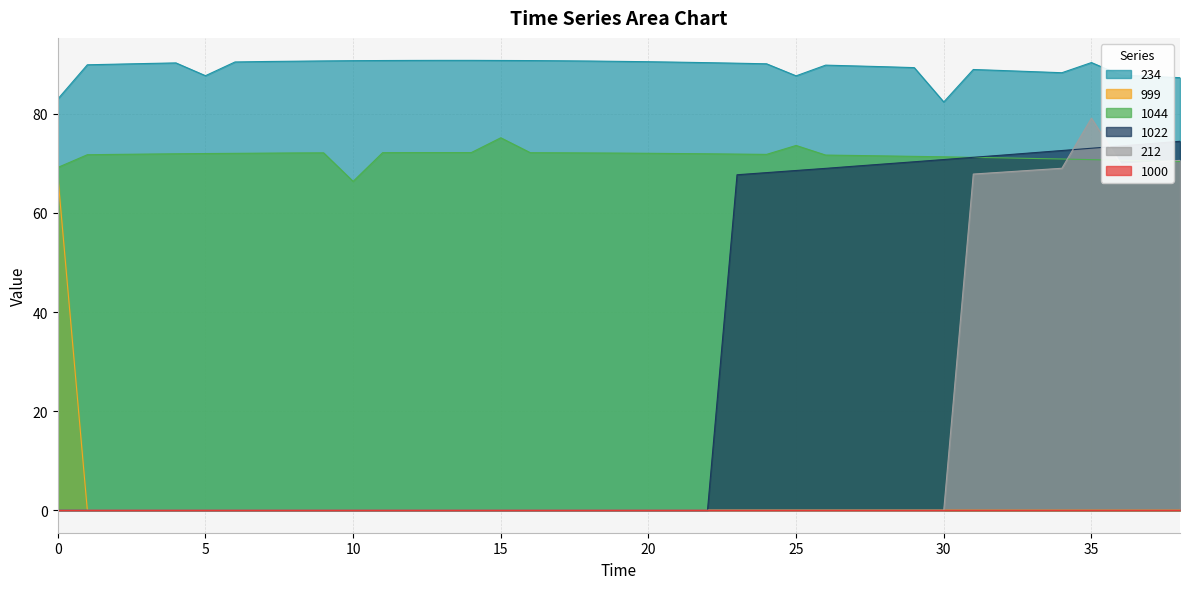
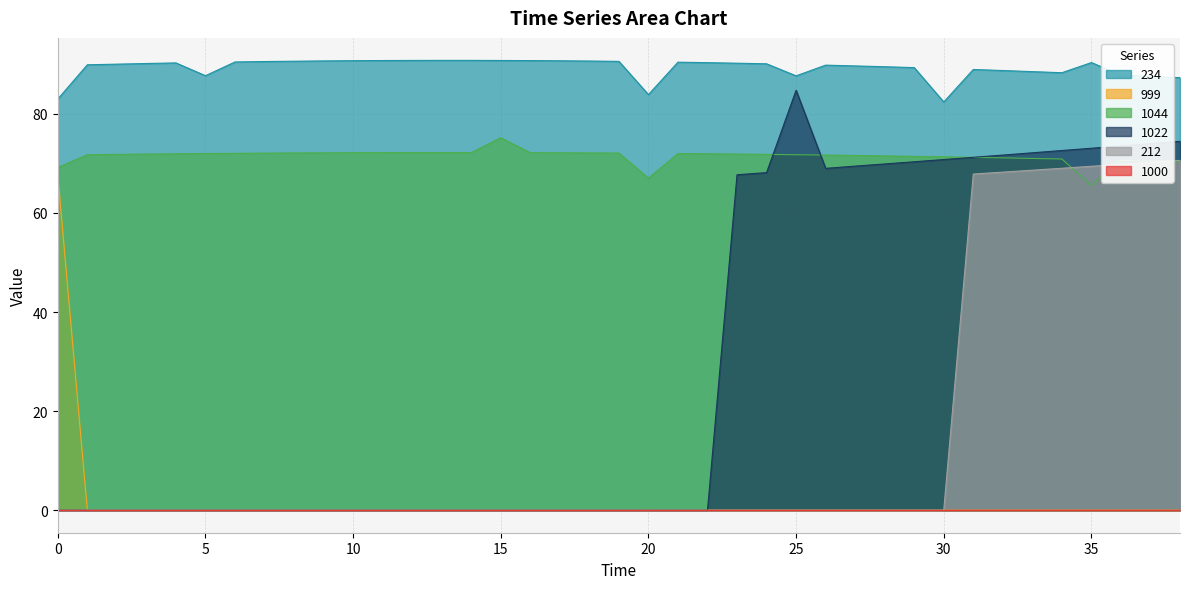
1044, 10: 66 -> 72
234, 20: 91 -> 84
1044, 20: 72 -> 67
1044, 25: 74 -> 72
1022, 25: 69 -> 85
1044, 35: 71 -> 66
212, 35: 79 -> 69
